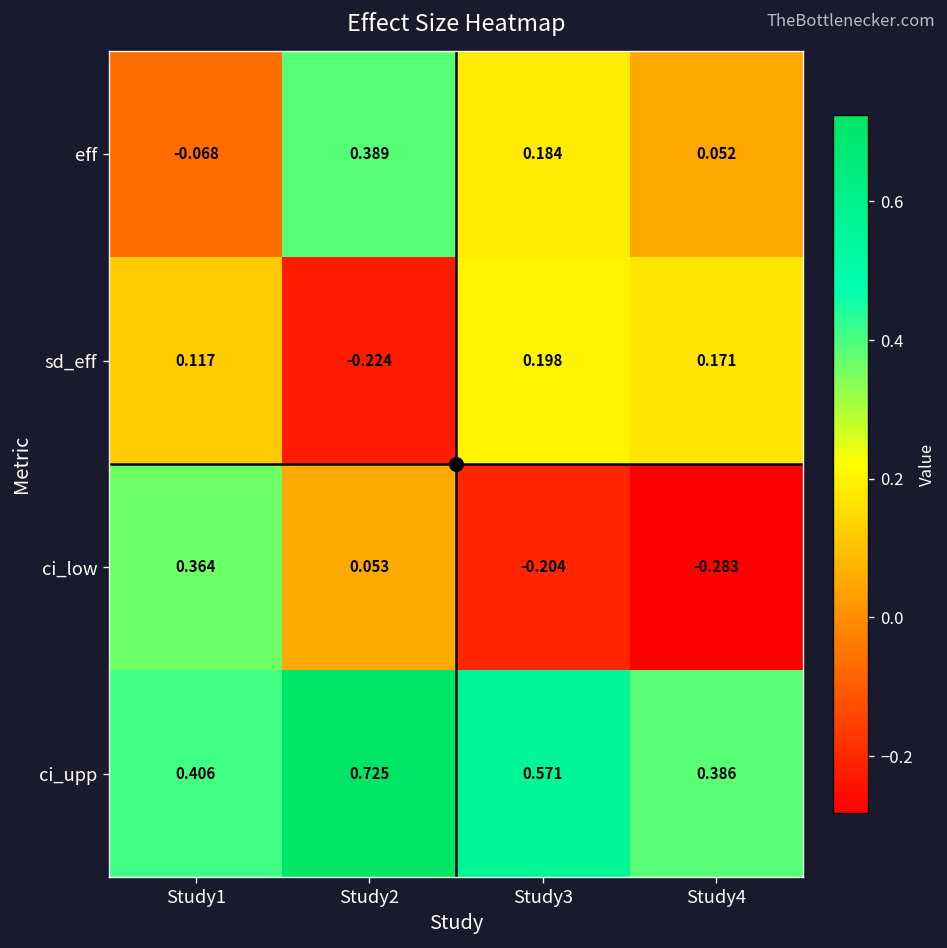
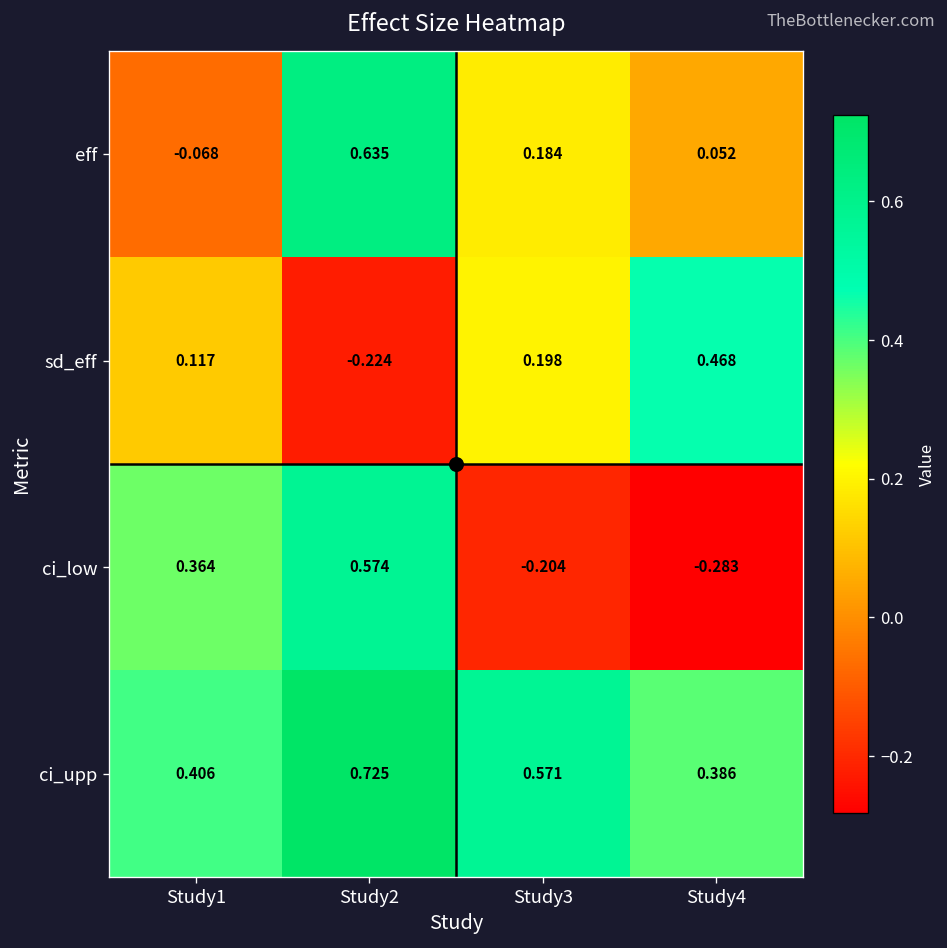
eff, Study2: 0.389 -> 0.635
sd_eff, Study4: 0.171 -> 0.468
ci_low, Study2: 0.053 -> 0.574
